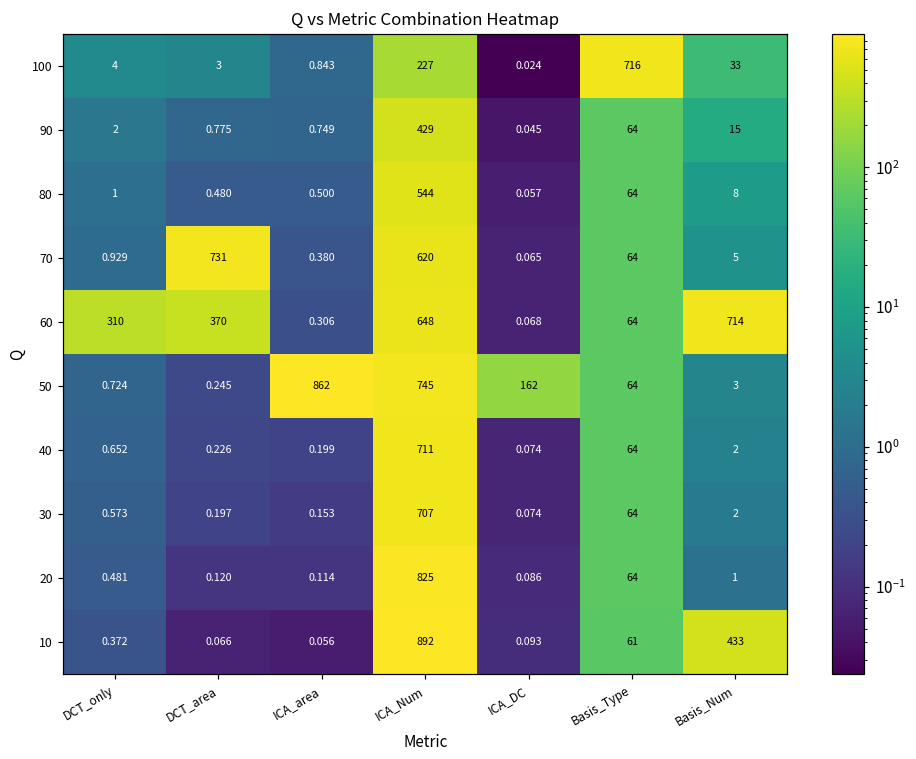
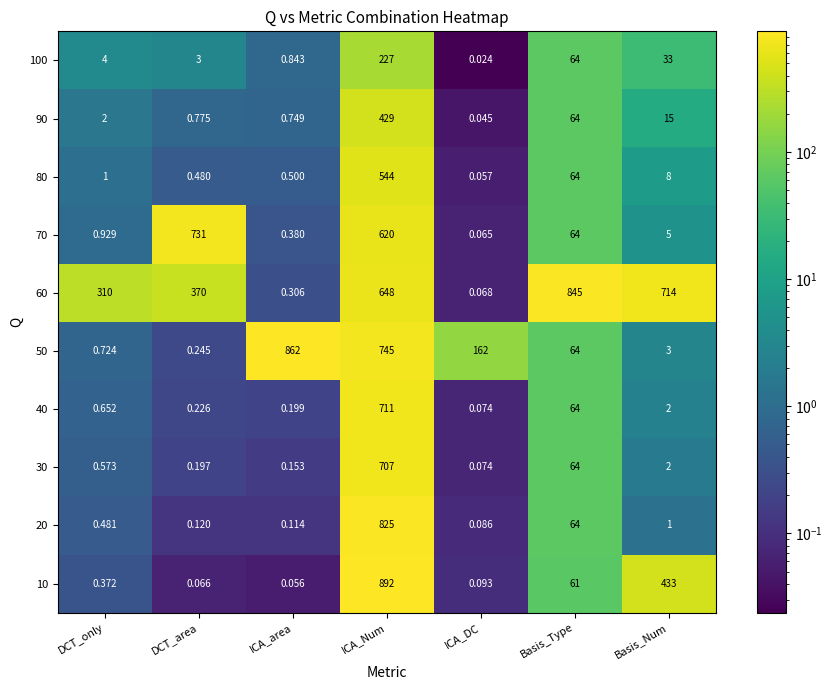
100, Basis_Type: 716 -> 64
60, Basis_Type: 64 -> 845
